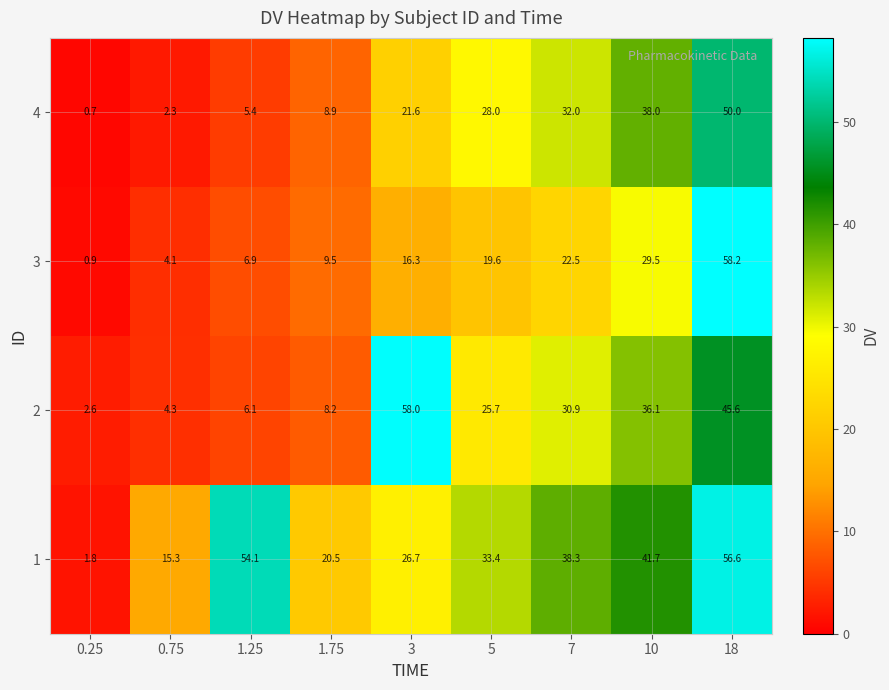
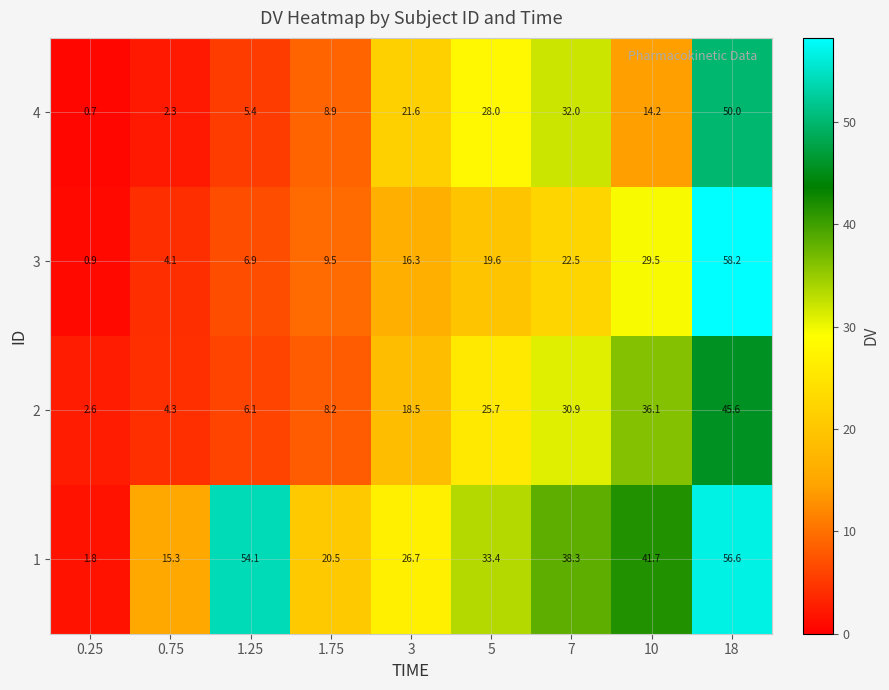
4, 10: 38.0 -> 14.2
2, 3: 58.0 -> 18.5
